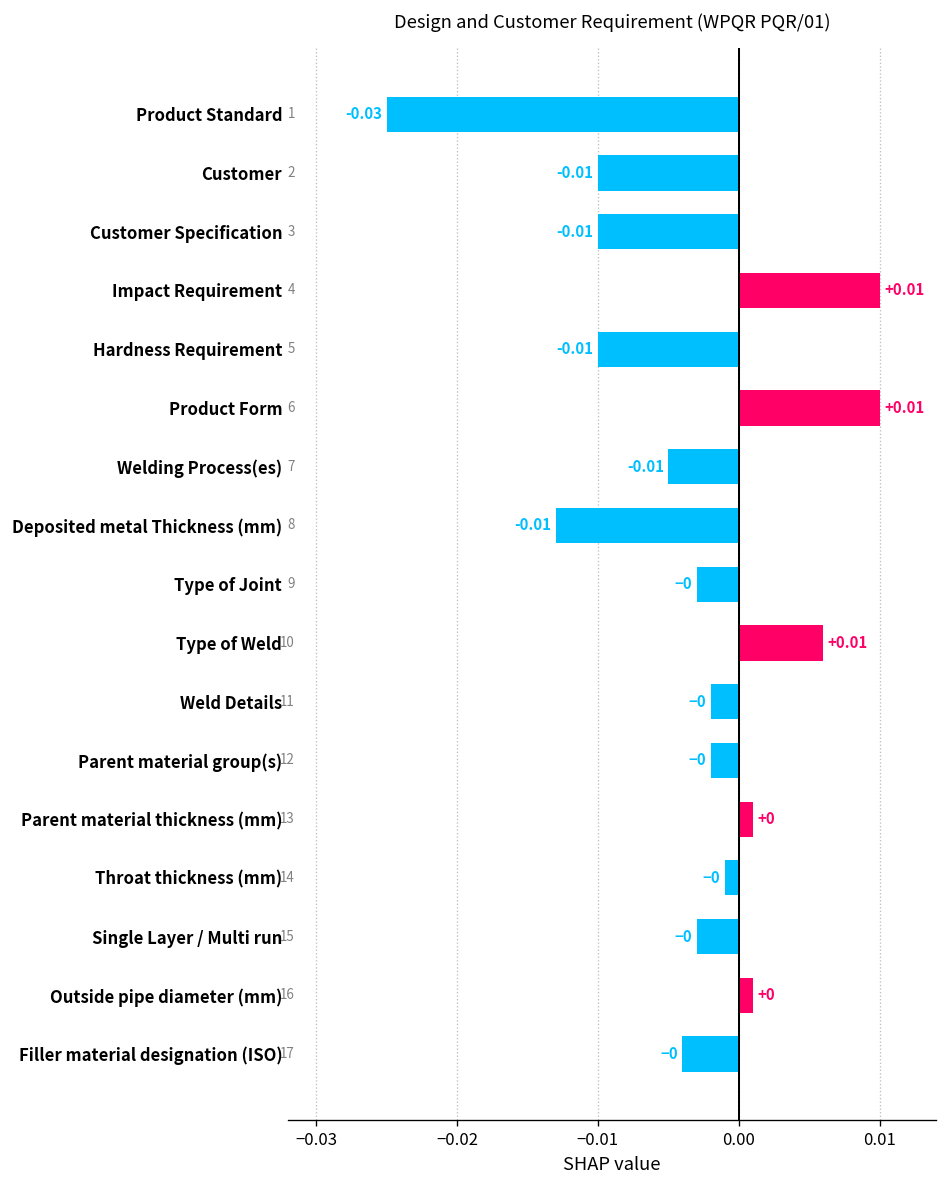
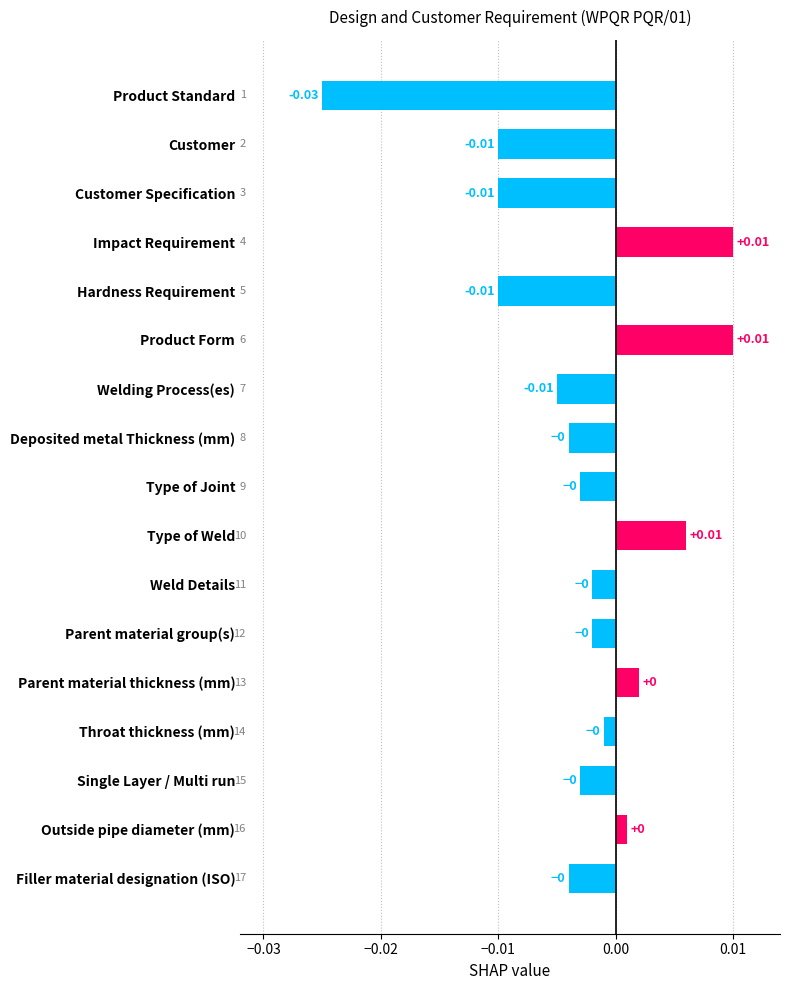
Deposited metal Thickness (mm): -0.01 -> -0
Parent material thickness (mm): 0.001 -> 0.002
